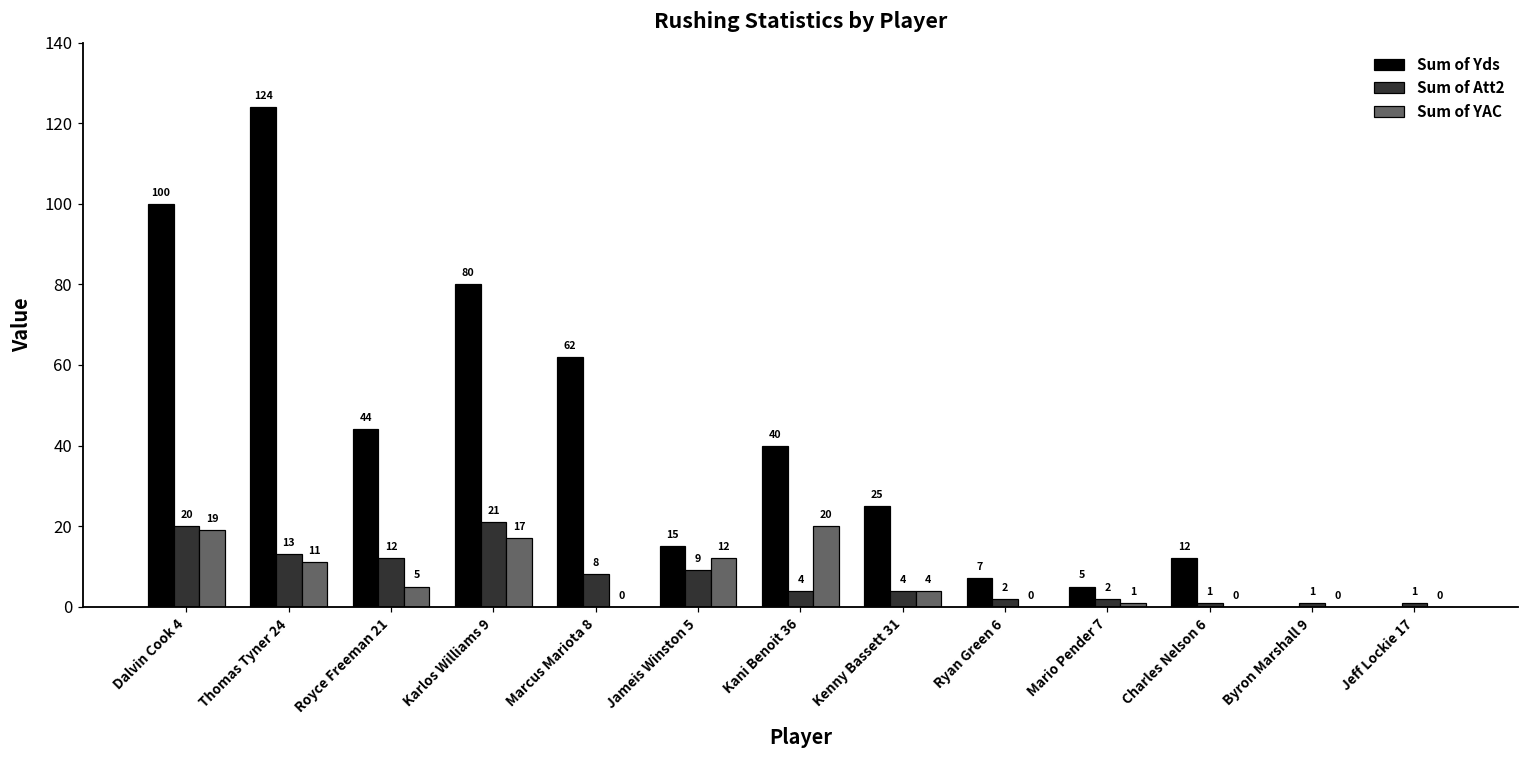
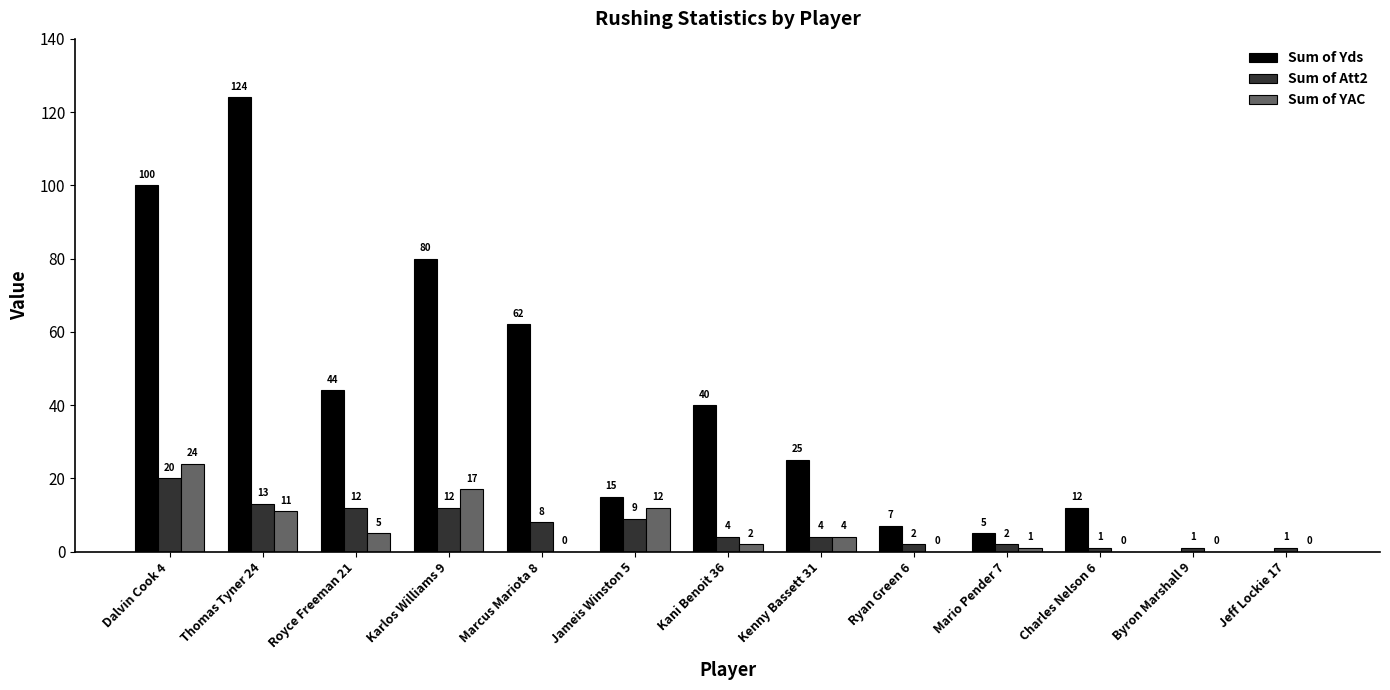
Sum of YAC, Dalvin Cook 4: 19 -> 24
Sum of Att2, Karlos Williams 9: 21 -> 12
Sum of YAC, Kani Benoit 36: 20 -> 2
